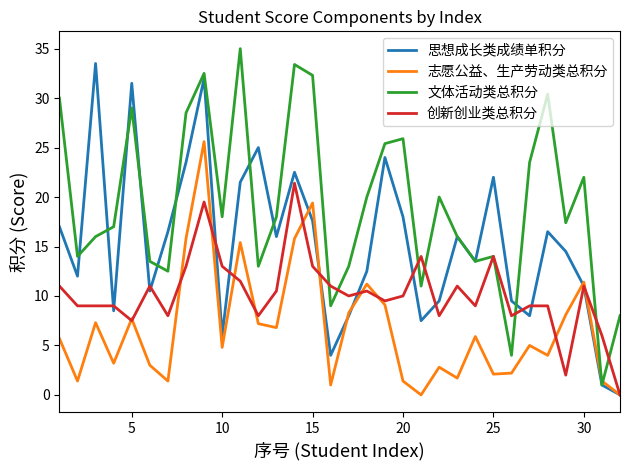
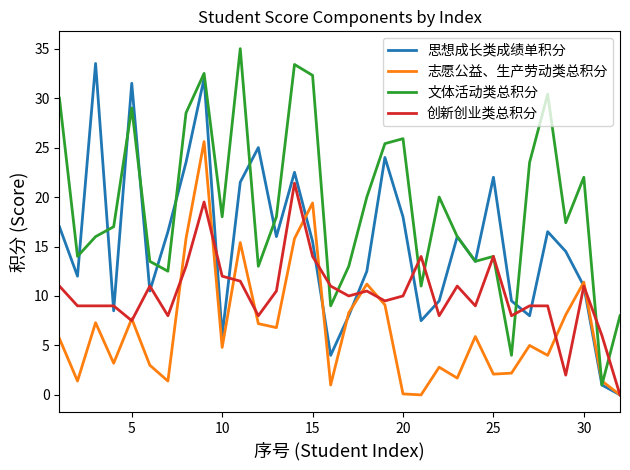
创新创业类总积分, 10: 13 -> 12
思想成长类成绩单积分, 15: 18 -> 16
创新创业类总积分, 15: 13 -> 14
志愿公益、生产劳动类总积分, 20: 1 -> 0
